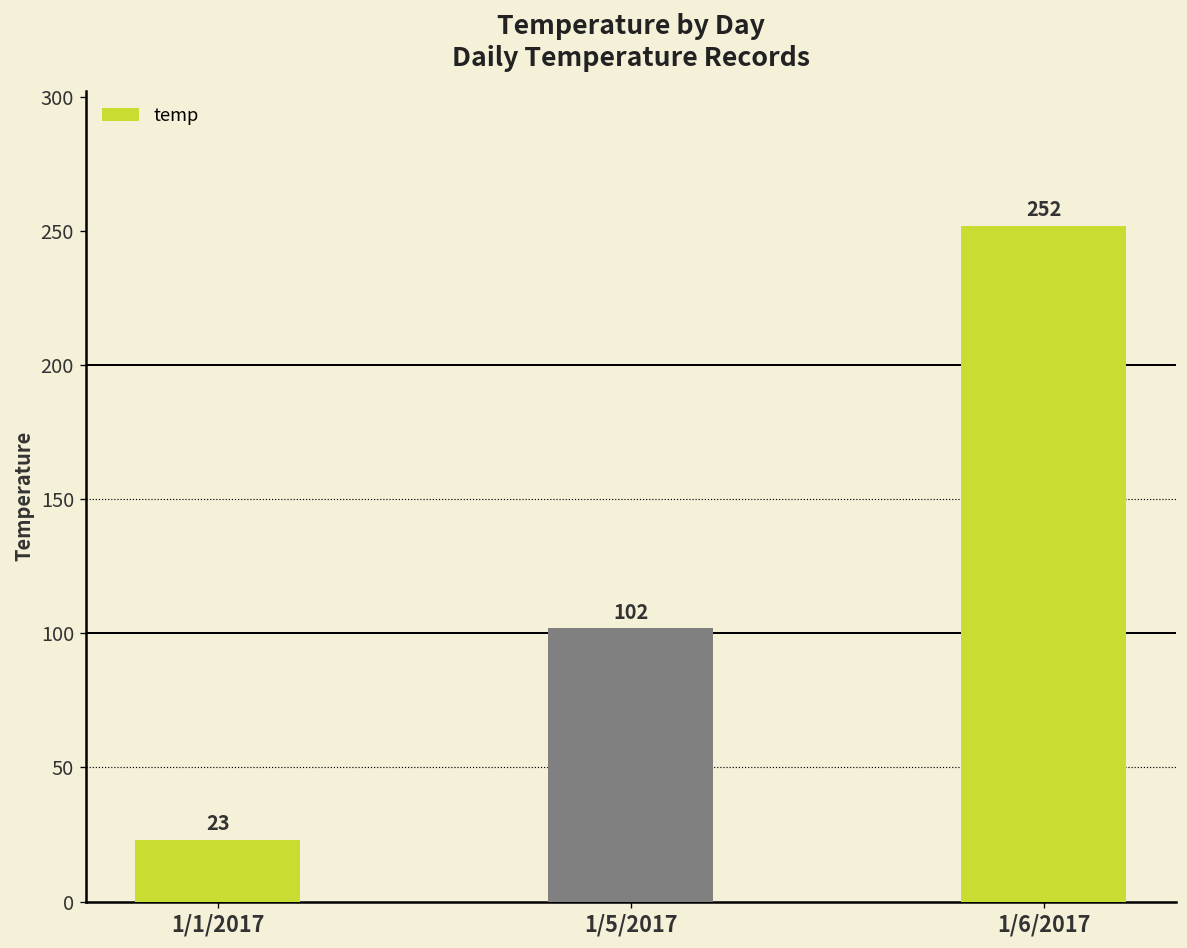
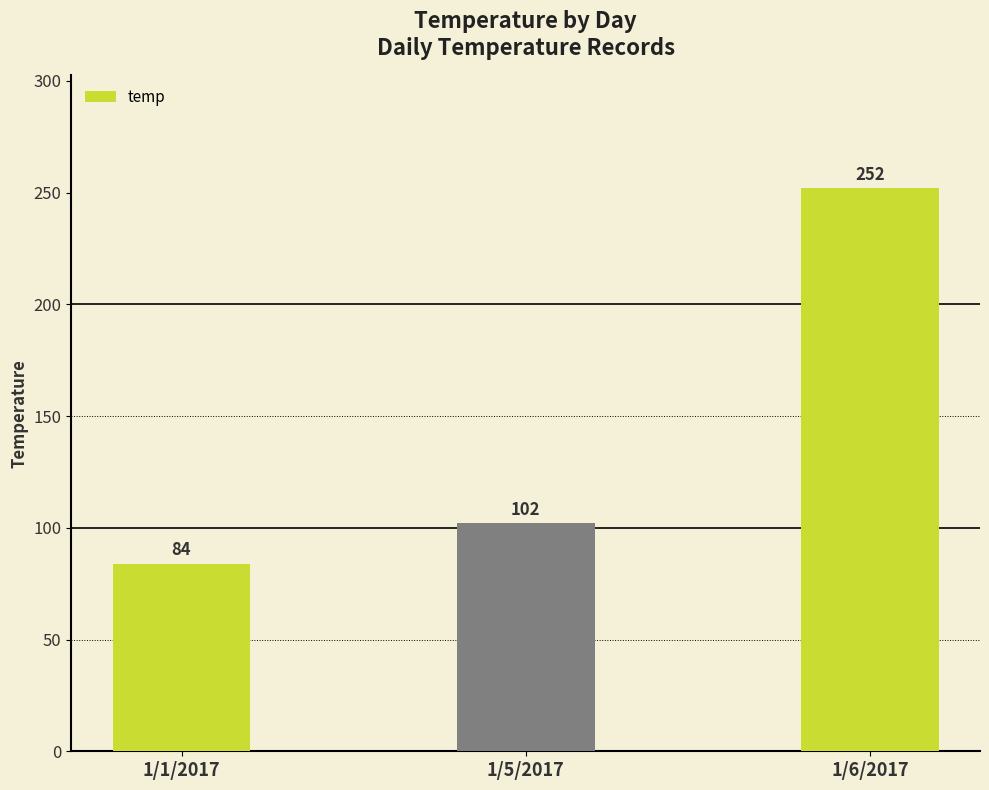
1/1/2017: 23 -> 84
